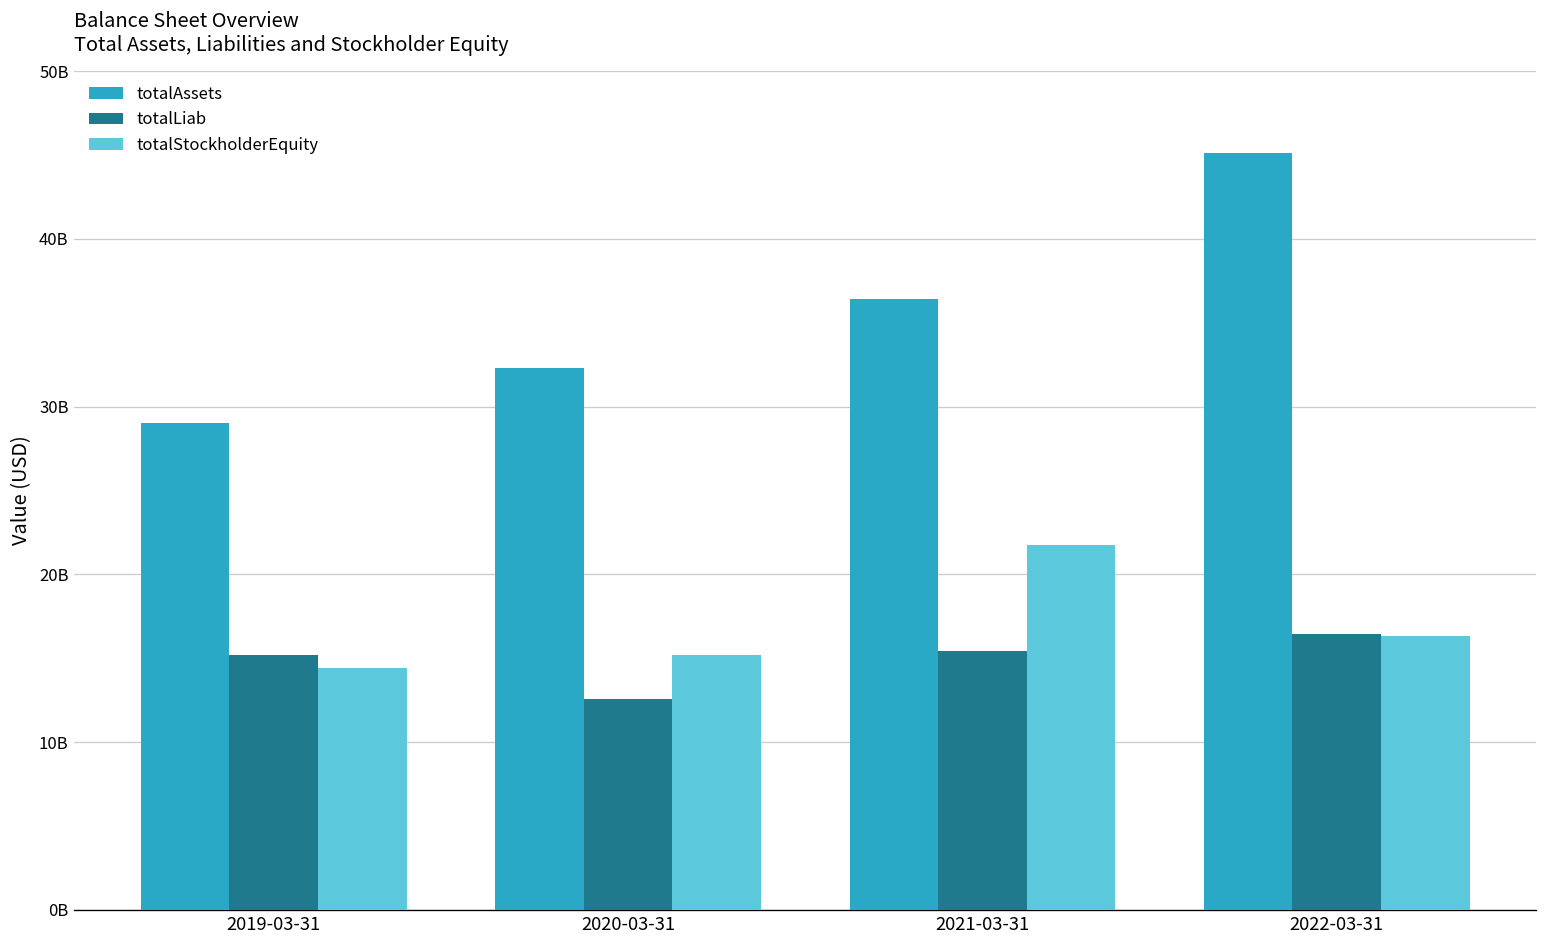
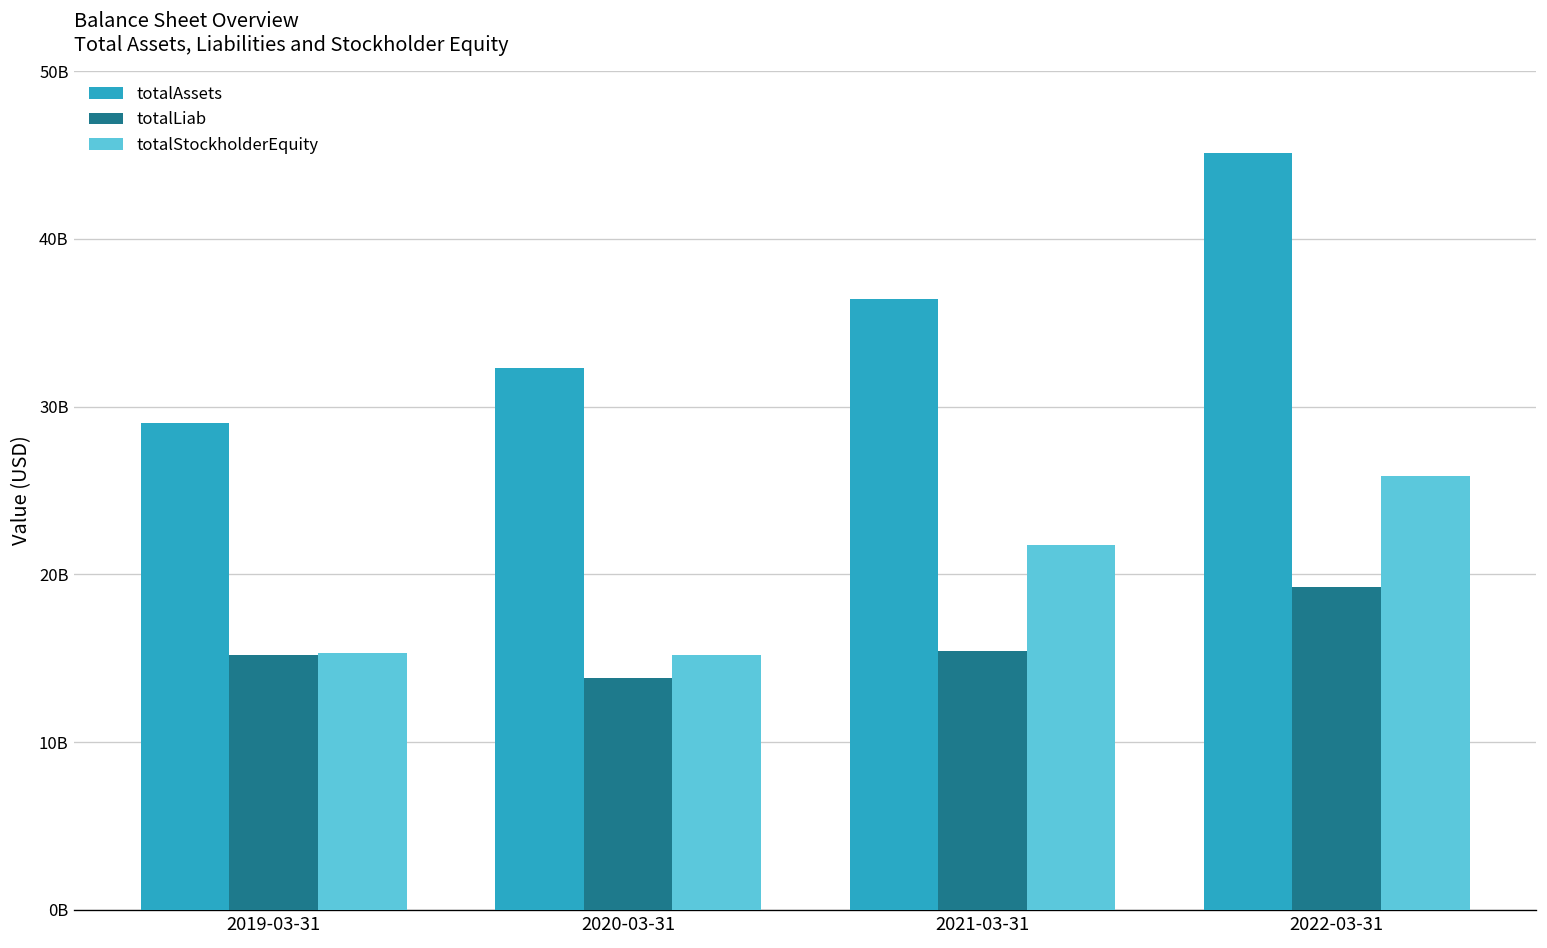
totalStockholderEquity, 2019-03-31: 14400000000 -> 15300000000
totalLiab, 2020-03-31: 12600000000 -> 13800000000
totalLiab, 2022-03-31: 16500000000 -> 19300000000
totalStockholderEquity, 2022-03-31: 16300000000 -> 25900000000
